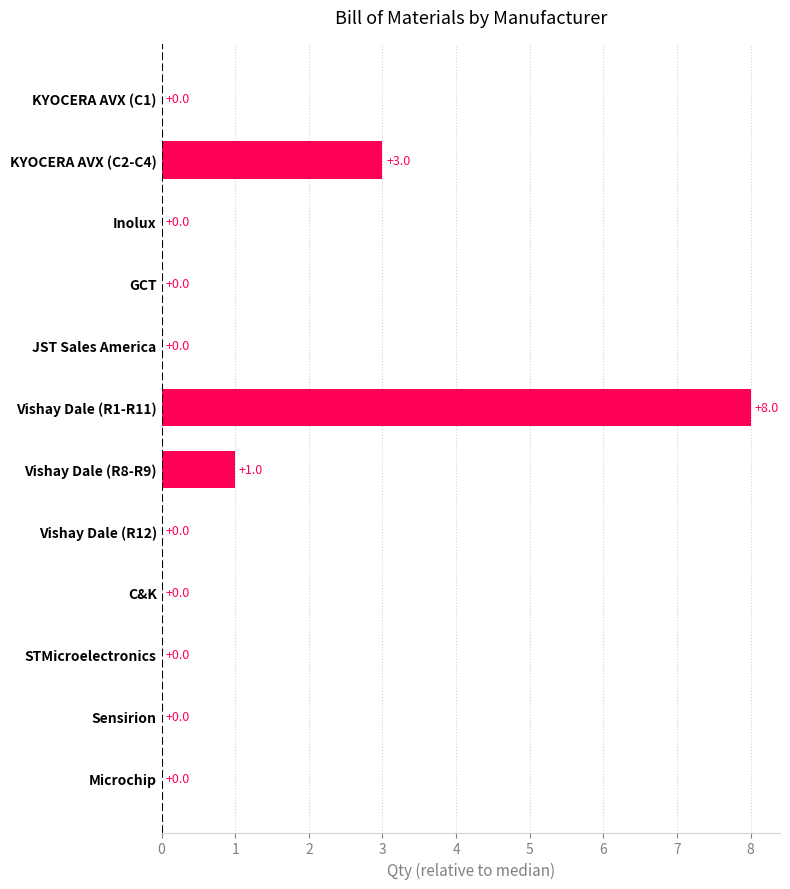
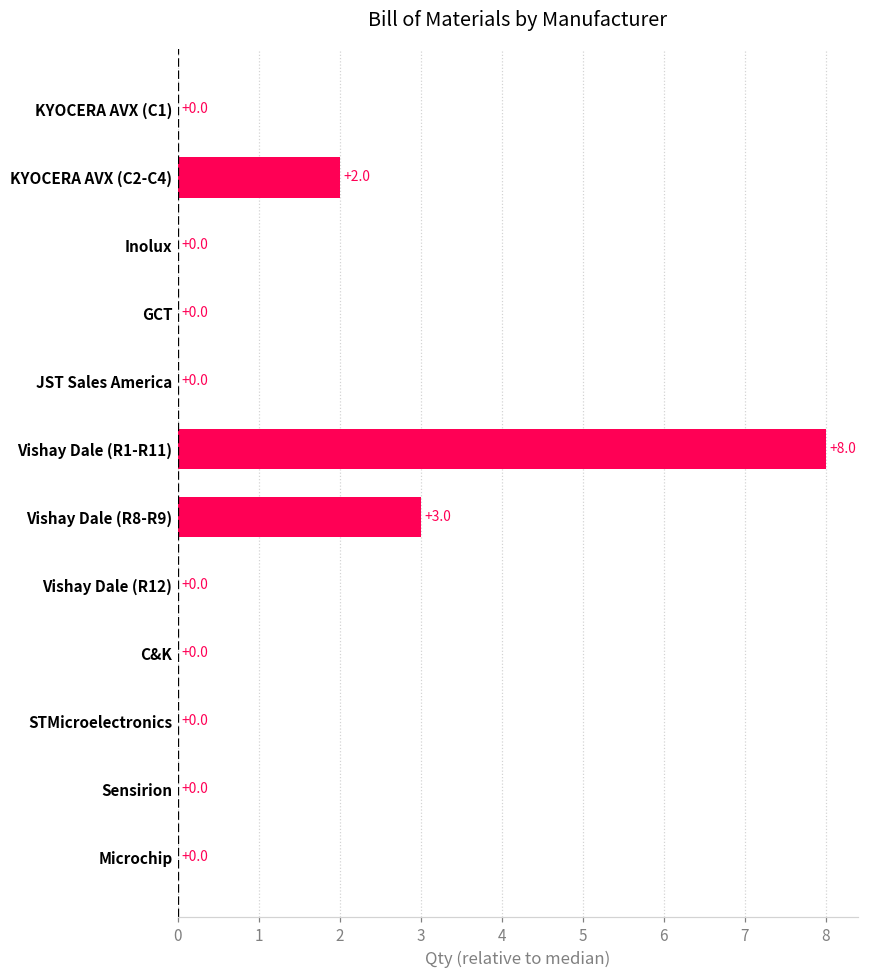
KYOCERA AVX (C2-C4): +3.0 -> +2.0
Vishay Dale (R8-R9): +1.0 -> +3.0
